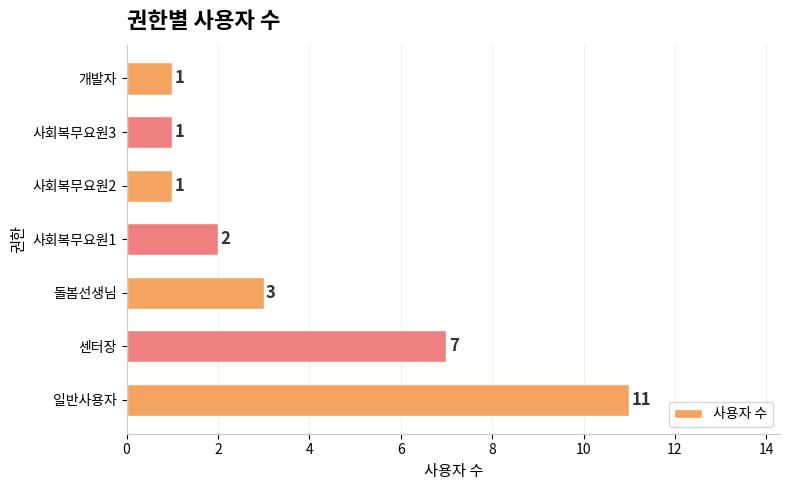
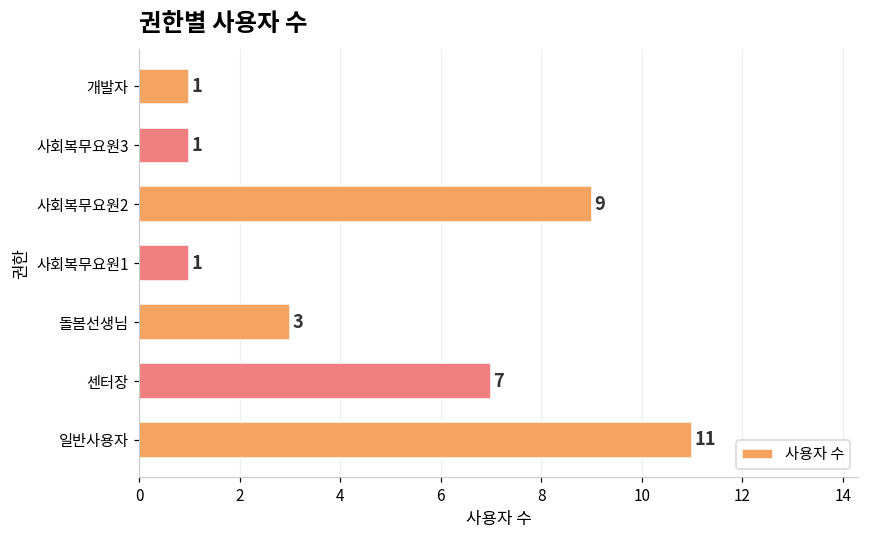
사회복무요원2: 1 -> 9
사회복무요원1: 2 -> 1
